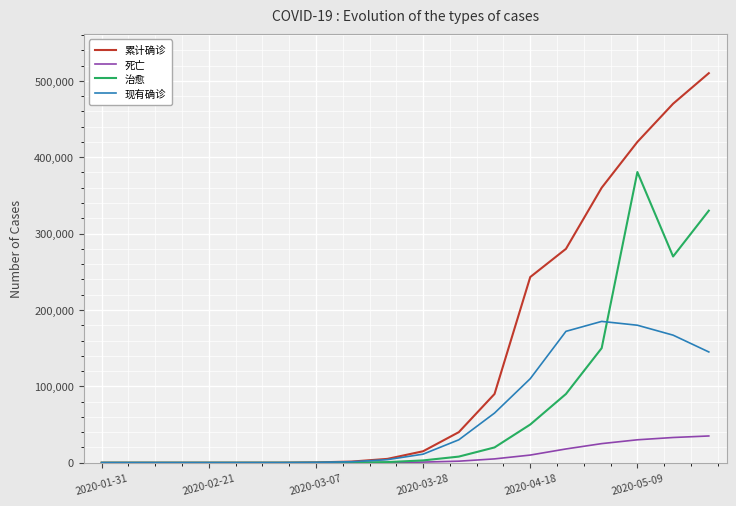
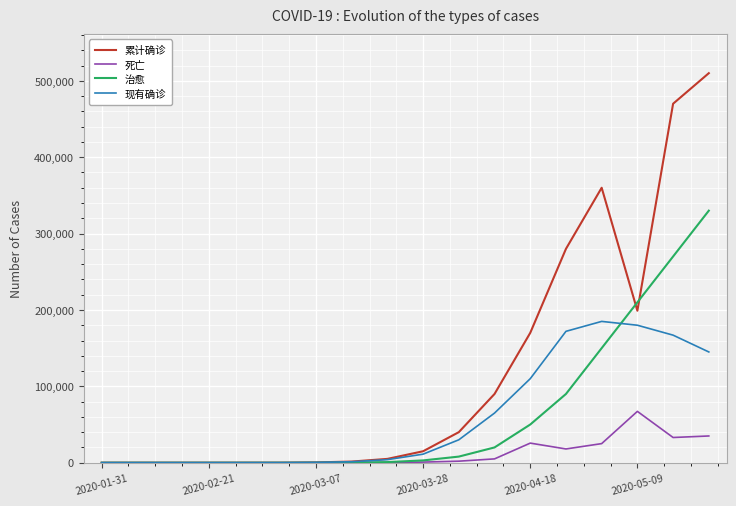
累计确诊, 2020-04-18: 240,000 -> 170,000
死亡, 2020-04-18: 10,000 -> 30,000
累计确诊, 2020-05-09: 420,000 -> 200,000
死亡, 2020-05-09: 30,000 -> 70,000
治愈, 2020-05-09: 380,000 -> 210,000
